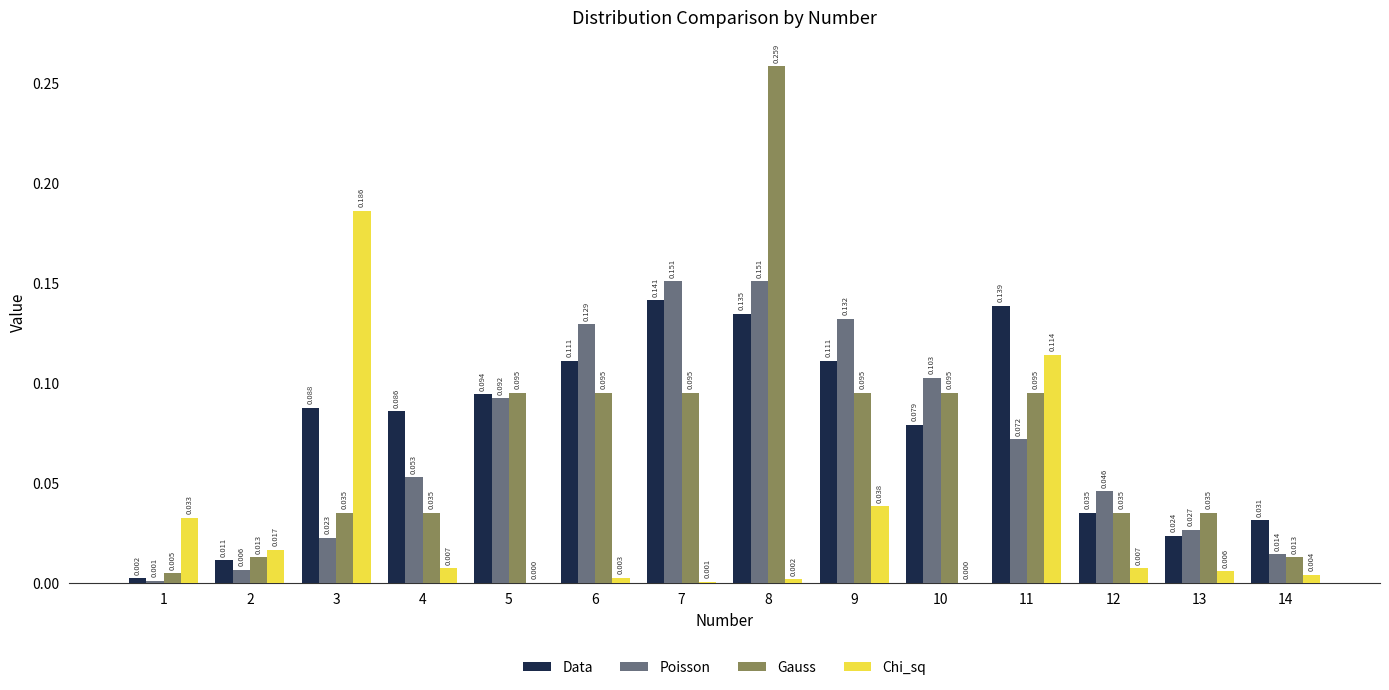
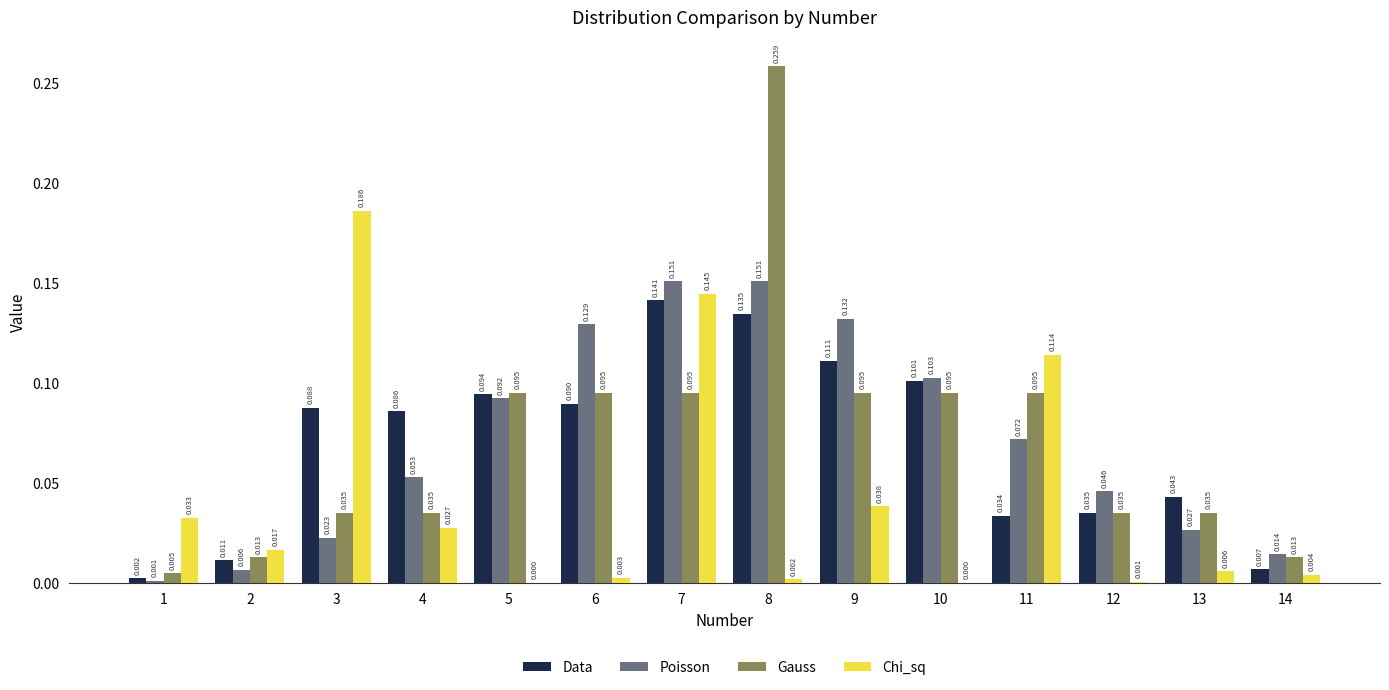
Chi_sq, 4: 0.007 -> 0.027
Data, 6: 0.111 -> 0.090
Chi_sq, 7: 0.001 -> 0.145
Data, 10: 0.079 -> 0.101
Data, 11: 0.139 -> 0.034
Chi_sq, 12: 0.007 -> 0.001
Data, 13: 0.024 -> 0.043
Data, 14: 0.031 -> 0.007
